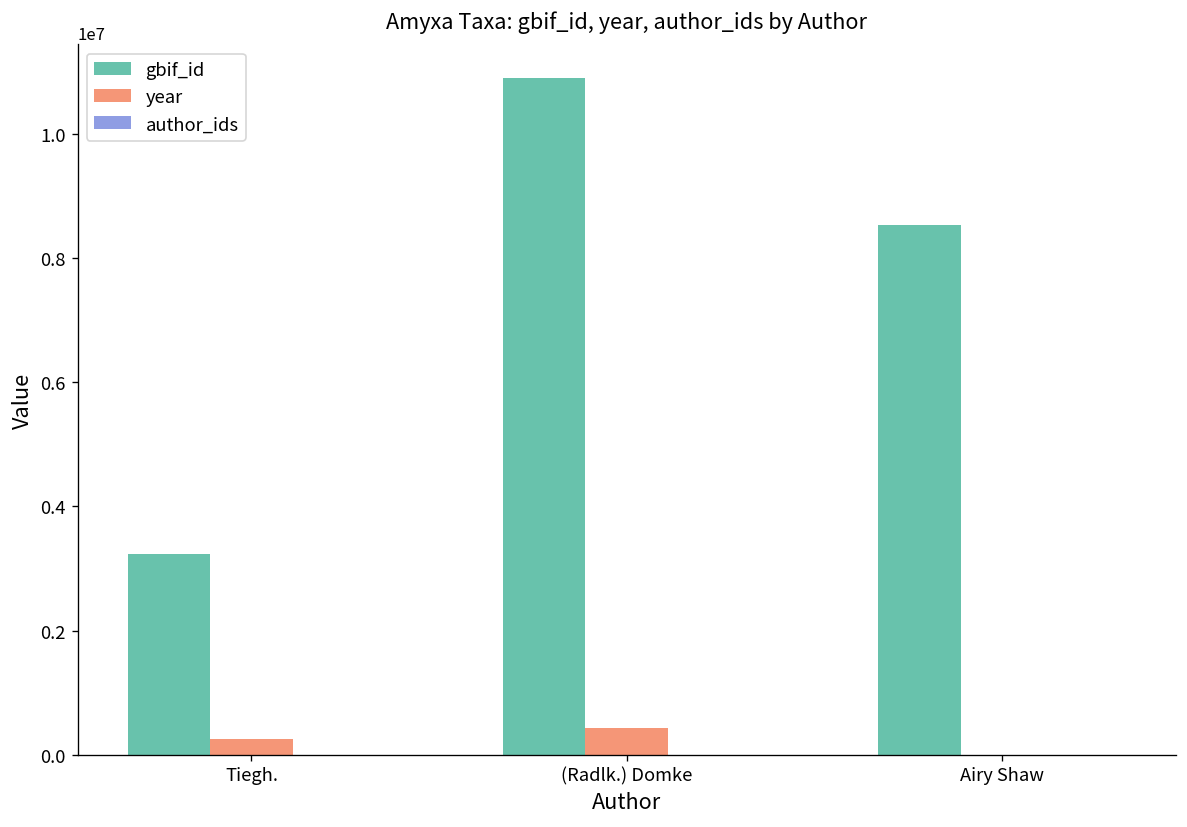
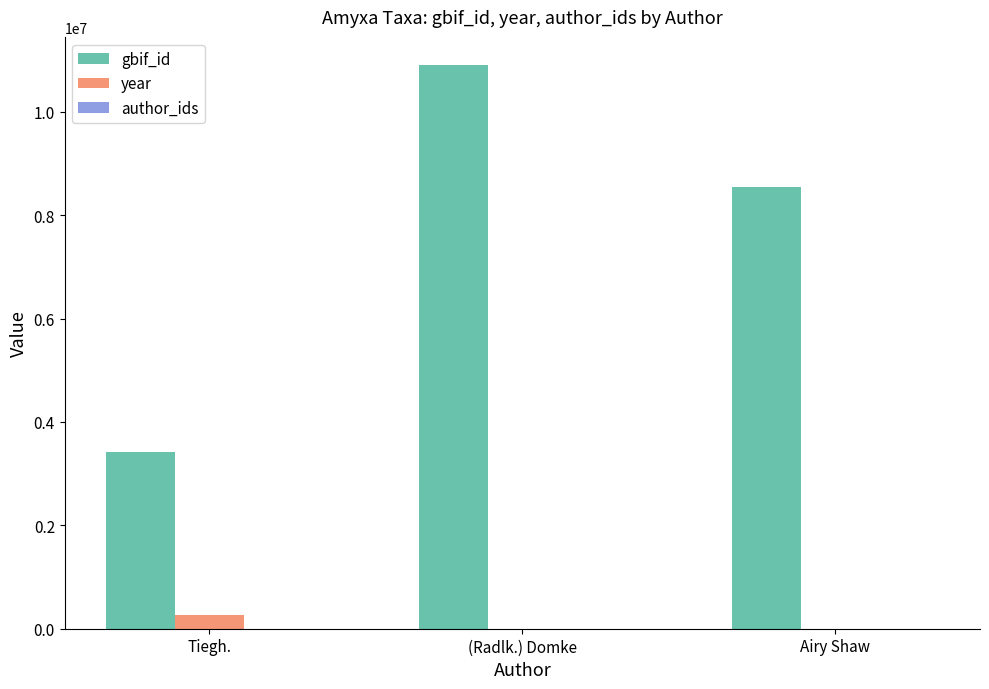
gbif_id, Tiegh.: 3200000 -> 3400000
year, (Radlk.) Domke: 400000 -> 0
